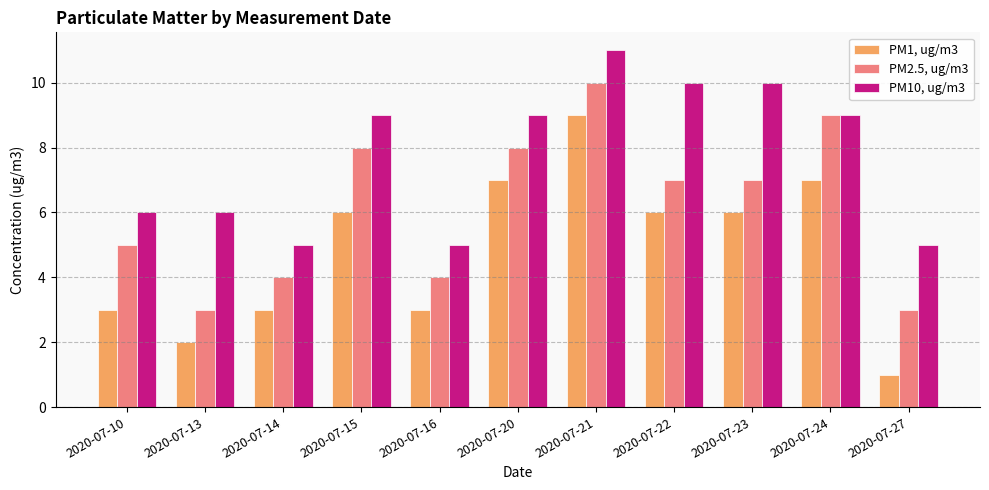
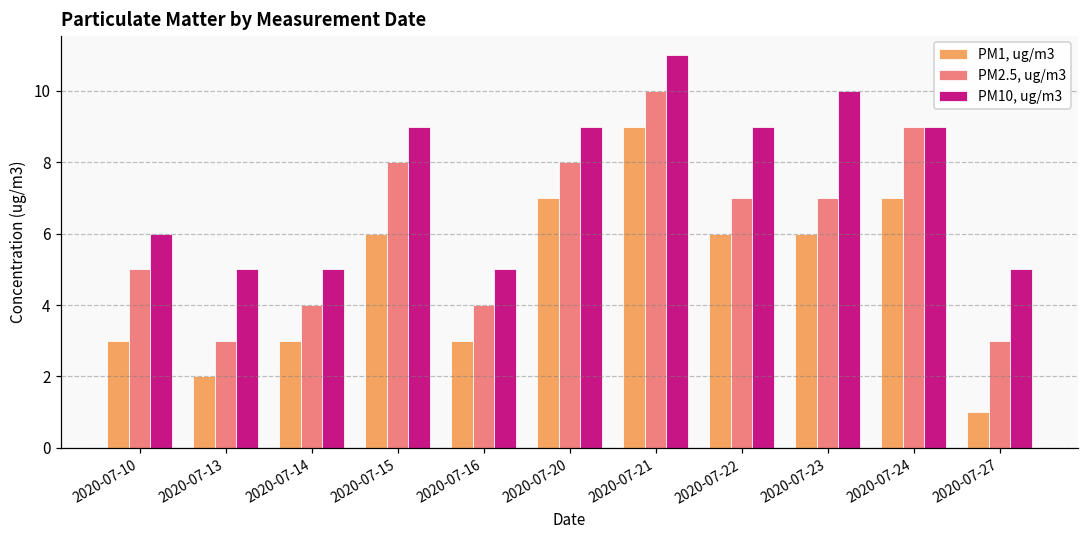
PM10, ug/m3, 2020-07-13: 6 -> 5
PM10, ug/m3, 2020-07-22: 10 -> 9
